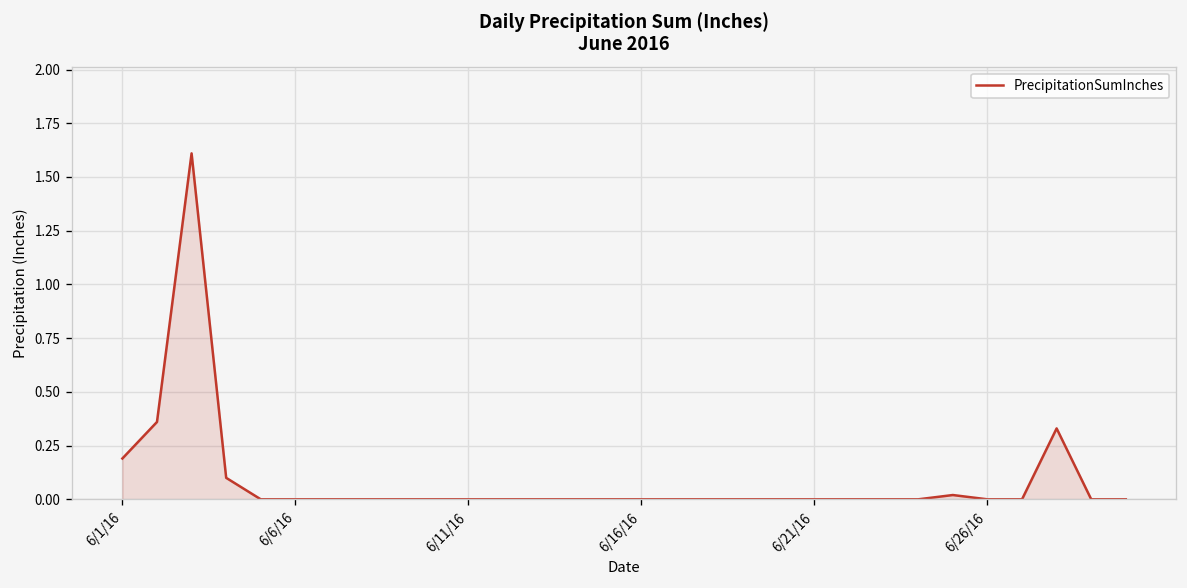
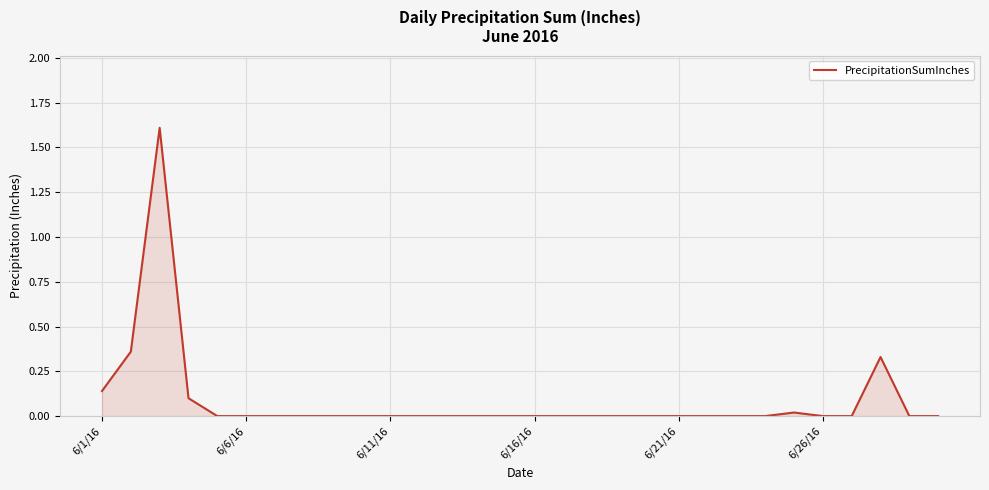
6/1/16: 0.19 -> 0.14
